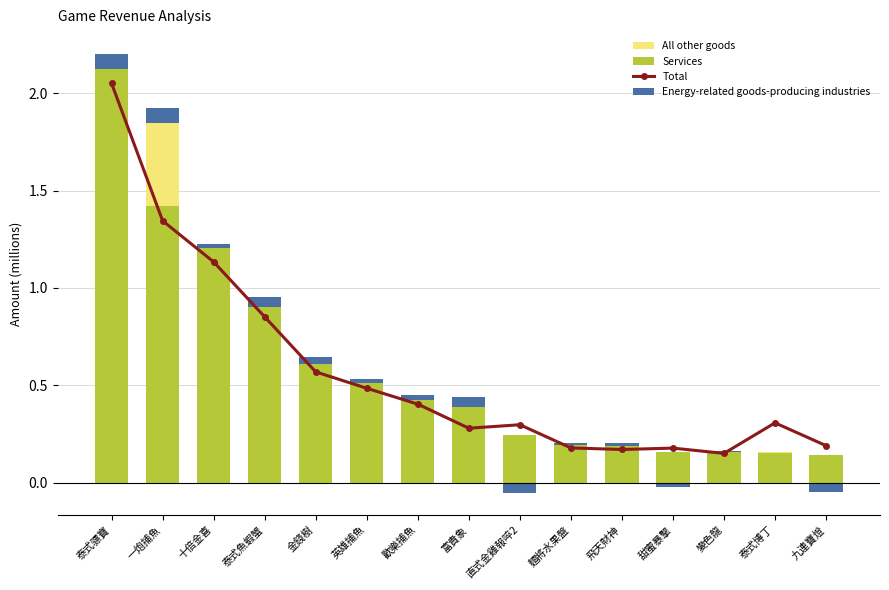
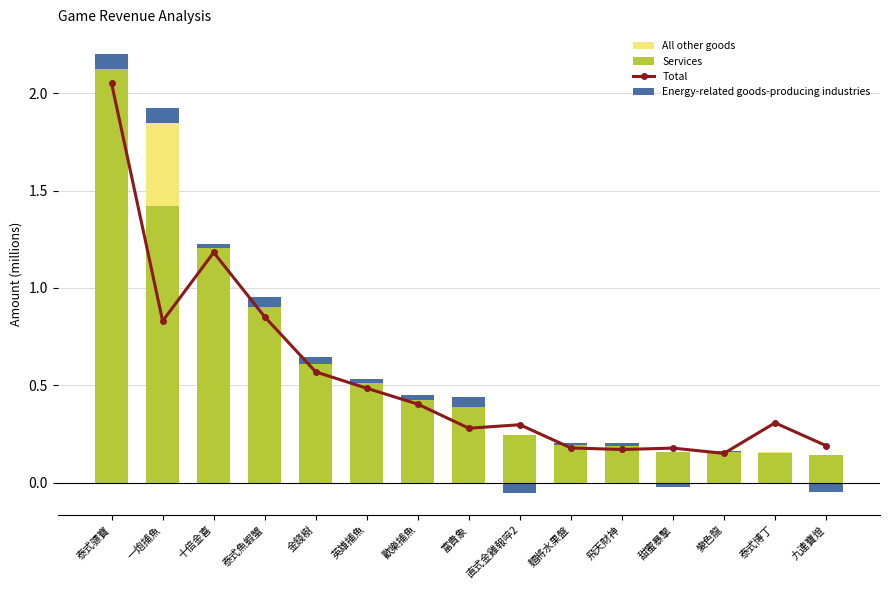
Total, 一炮捕魚: 1.34 -> 0.83
Total, 十倍金喜: 1.13 -> 1.18
